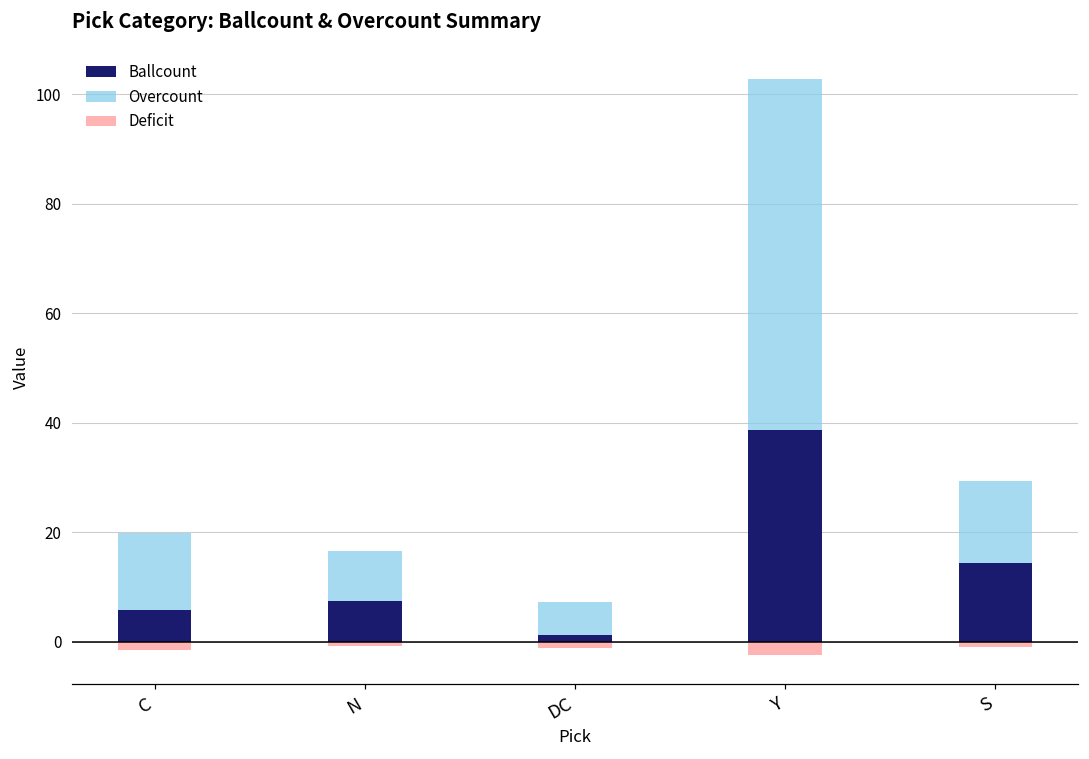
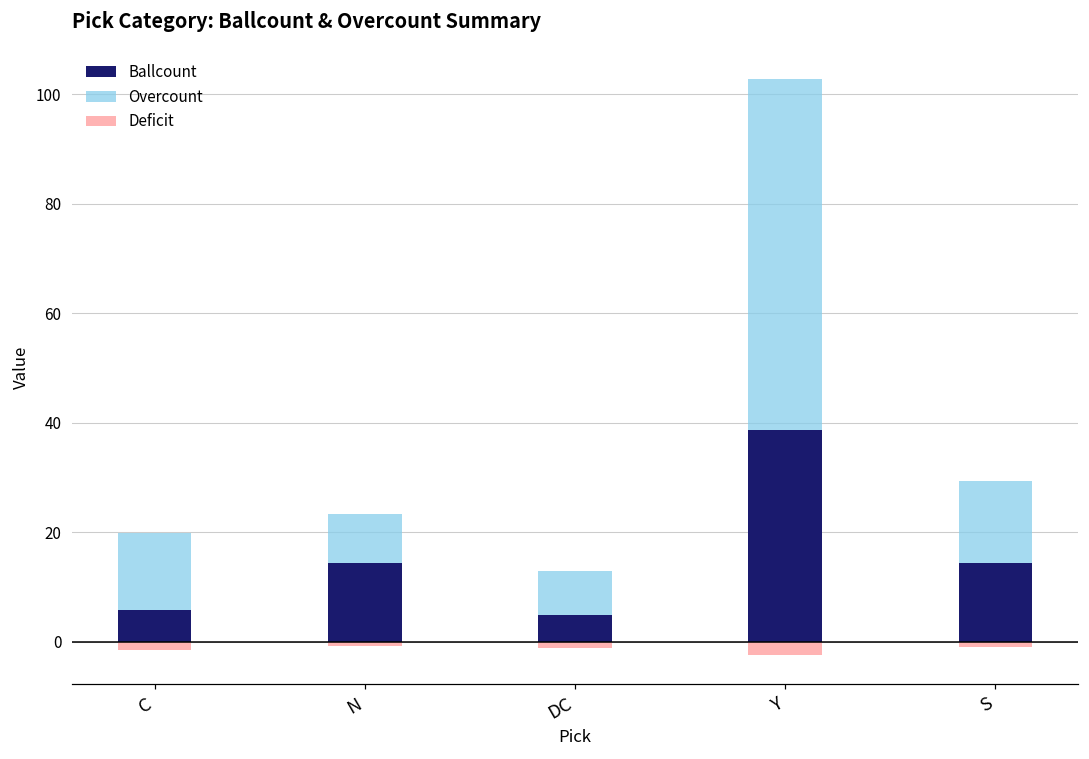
Ballcount, N: 8 -> 14
Ballcount, DC: 1 -> 5
Overcount, DC: 6 -> 8
